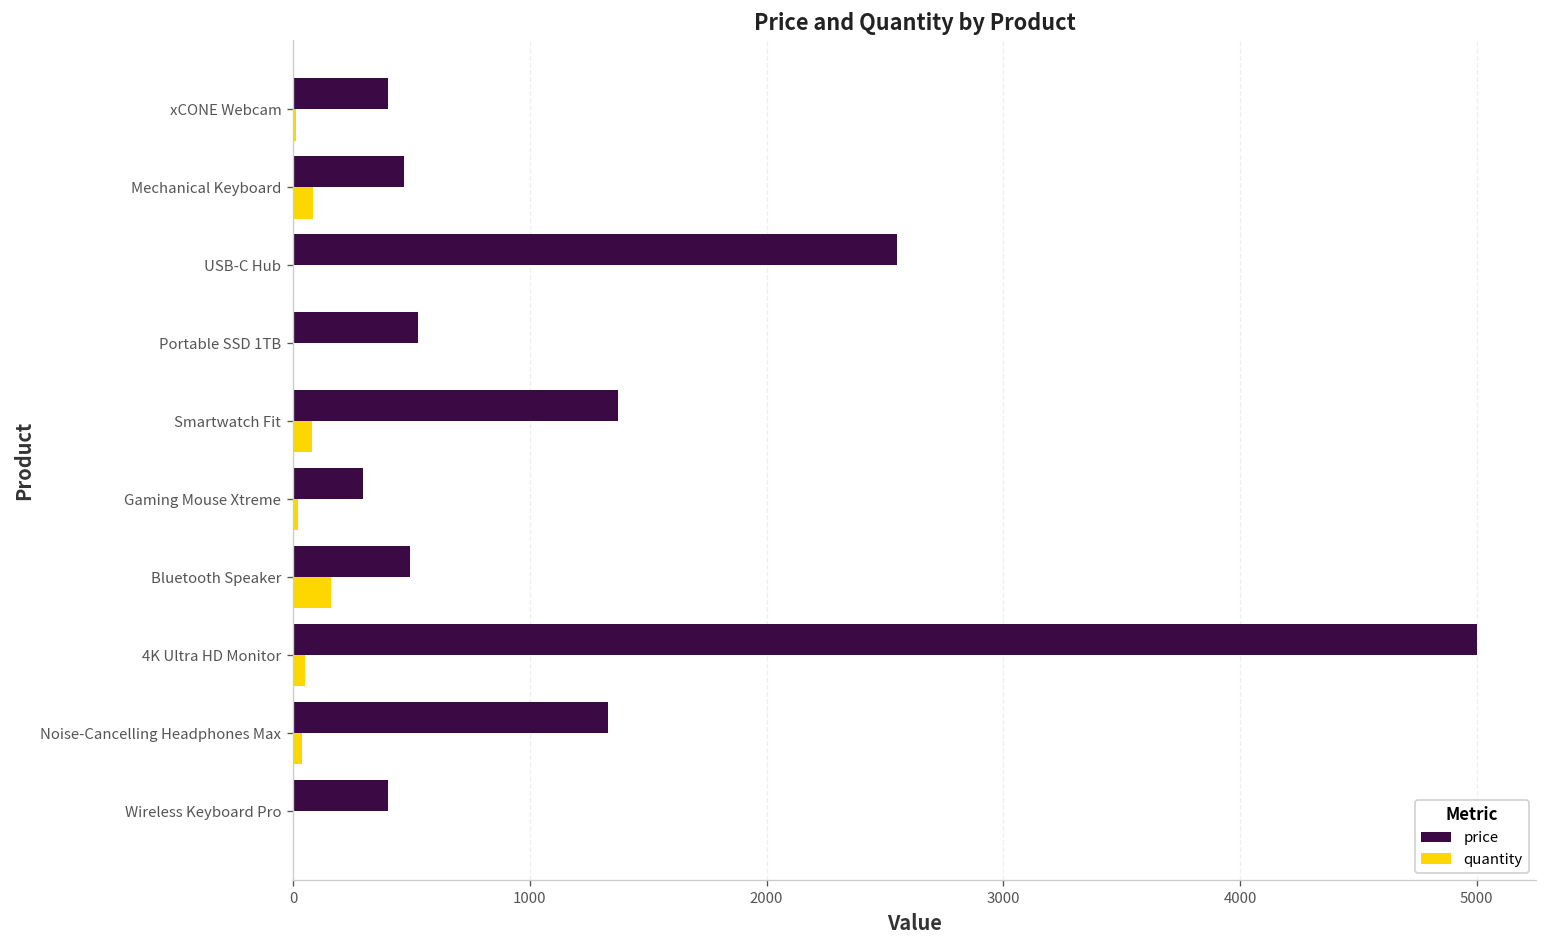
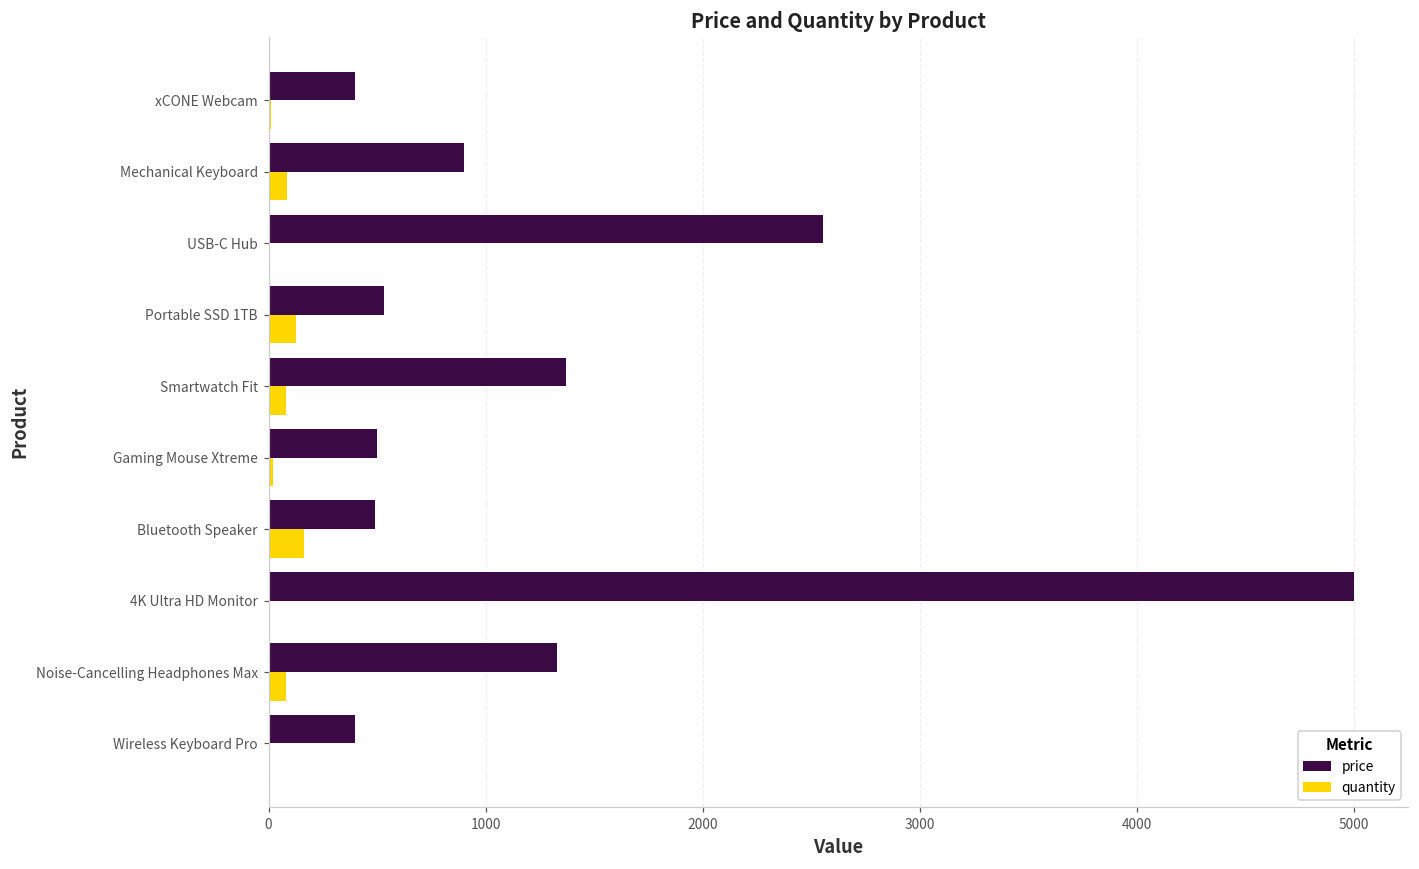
price, Mechanical Keyboard: 470 -> 900
quantity, Portable SSD 1TB: 10 -> 130
price, Gaming Mouse Xtreme: 300 -> 500
quantity, 4K Ultra HD Monitor: 50 -> 0
quantity, Noise-Cancelling Headphones Max: 40 -> 80
